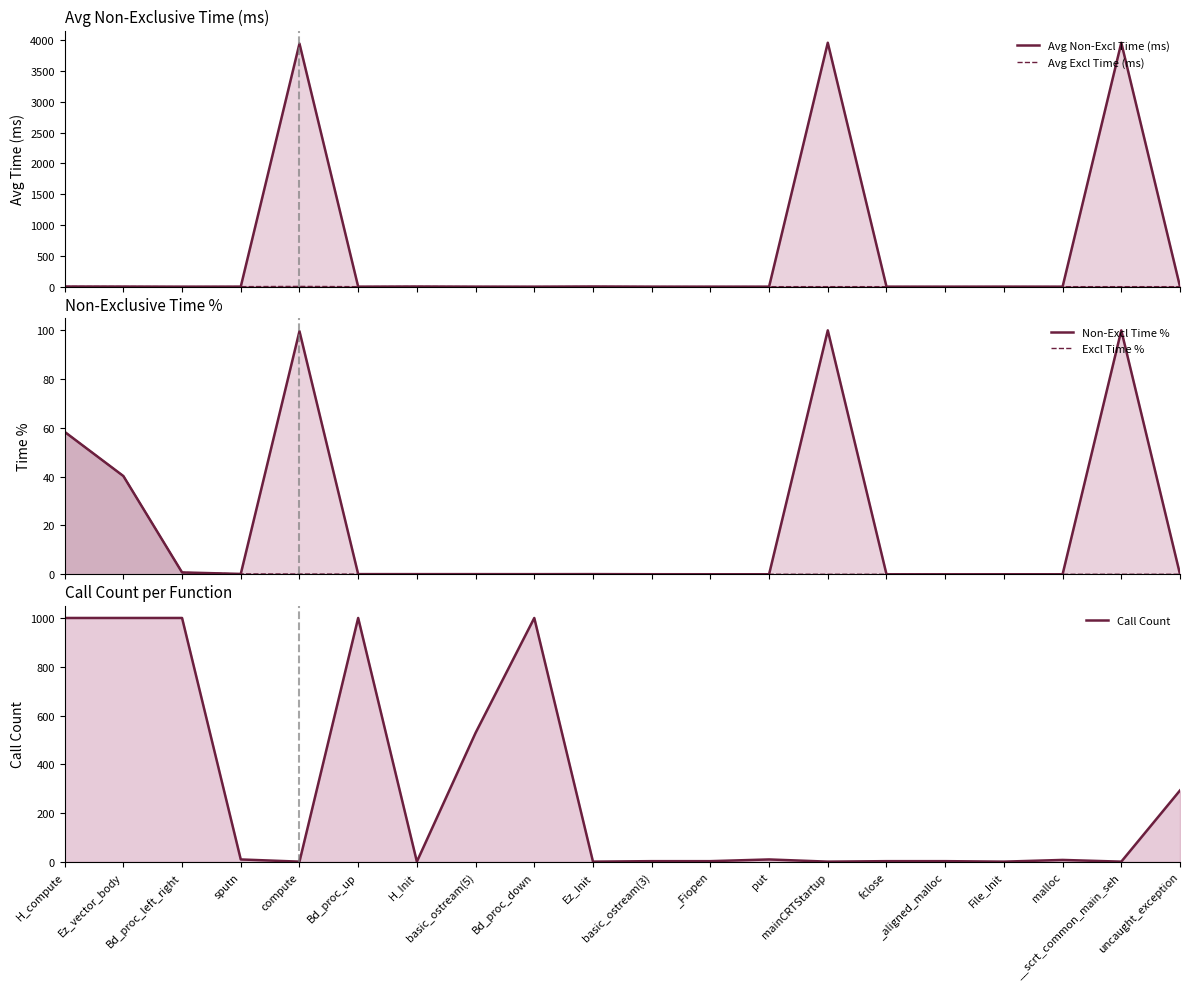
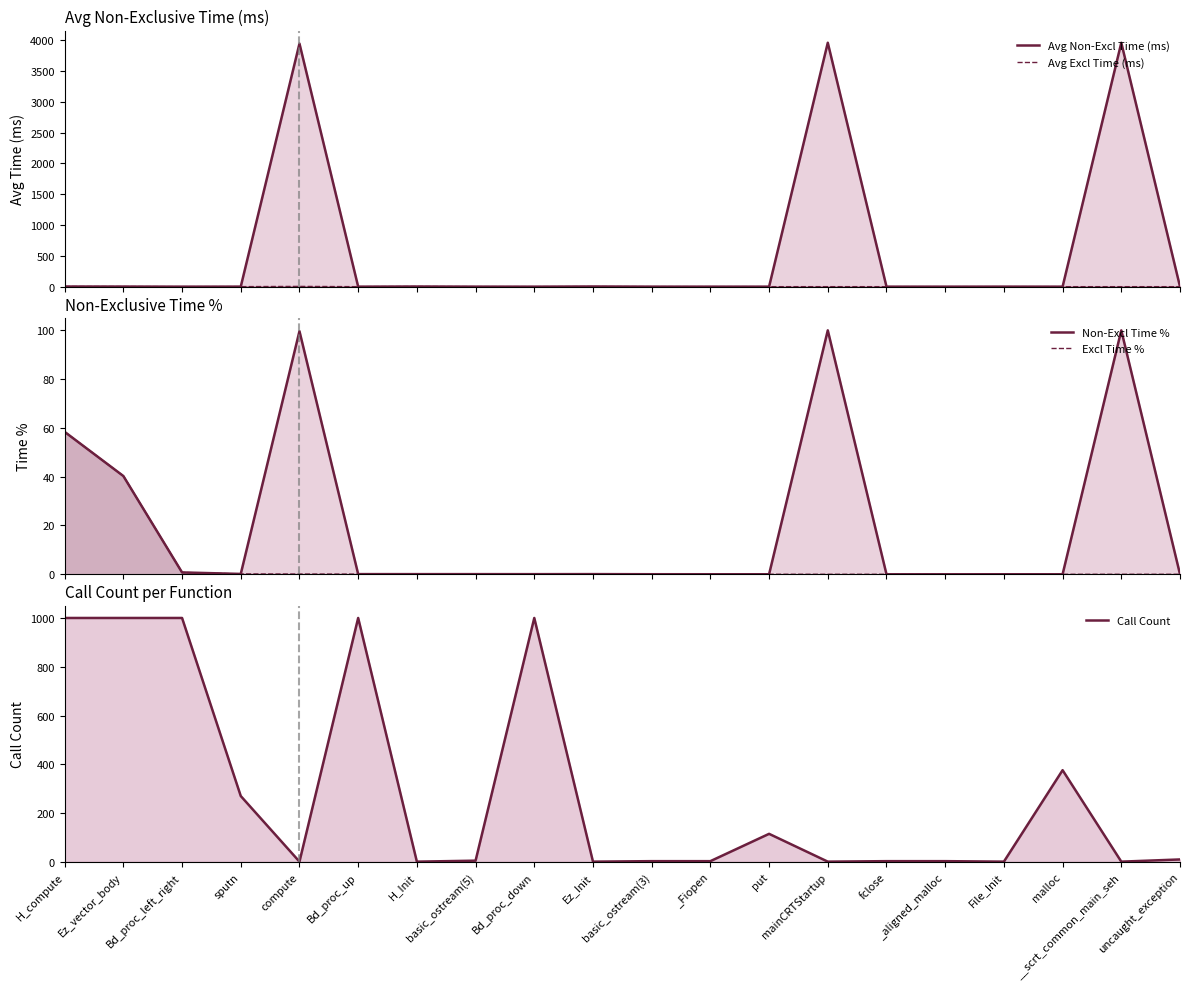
Call Count per Function, sputn: 10 -> 270
Call Count per Function, basic_ostream(5): 530 -> 10
Call Count per Function, put: 10 -> 120
Call Count per Function, malloc: 10 -> 380
Call Count per Function, uncaught_exception: 290 -> 10
